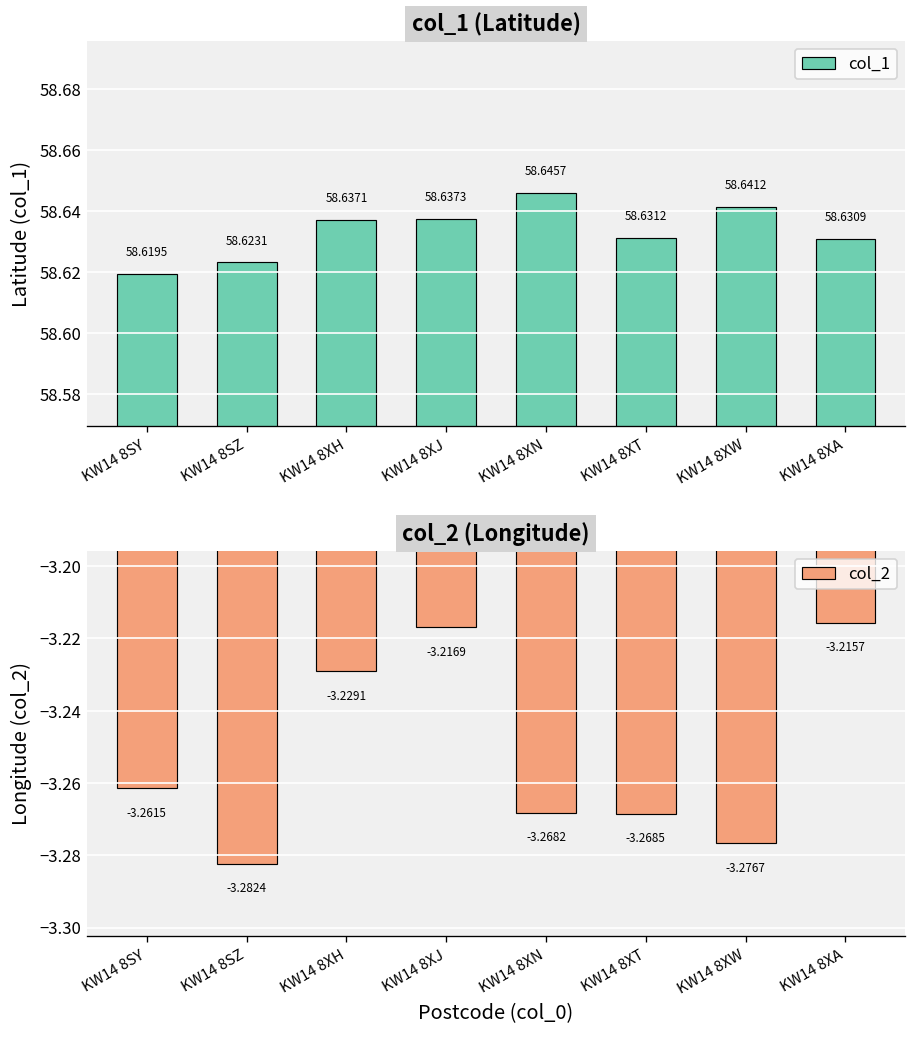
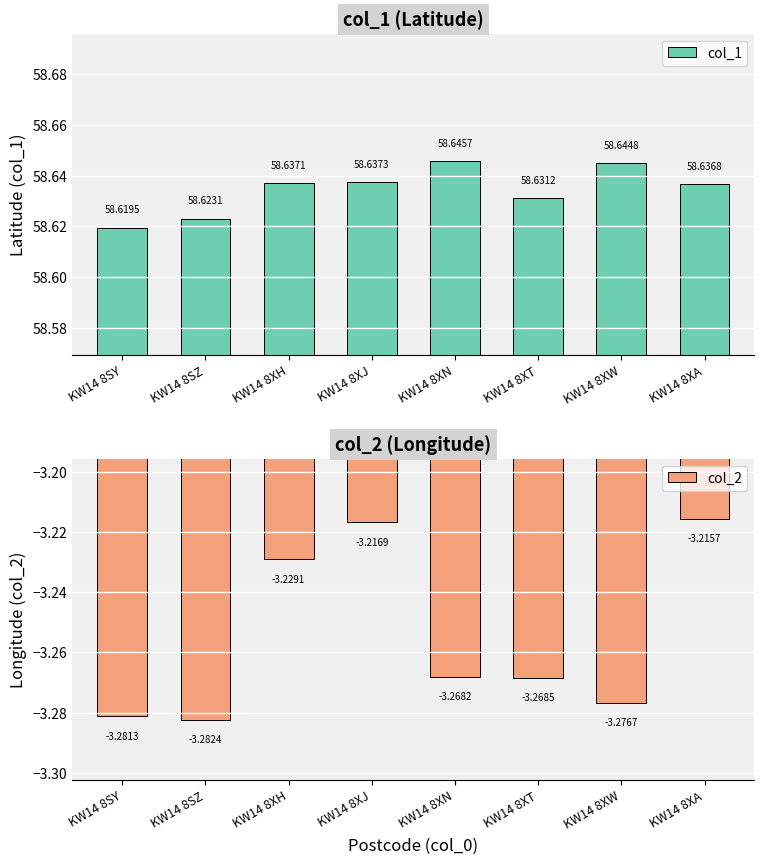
col_1 (Latitude), KW14 8XW: 58.6412 -> 58.6448
col_1 (Latitude), KW14 8XA: 58.6309 -> 58.6368
col_2 (Longitude), KW14 8SY: -3.2615 -> -3.2813
